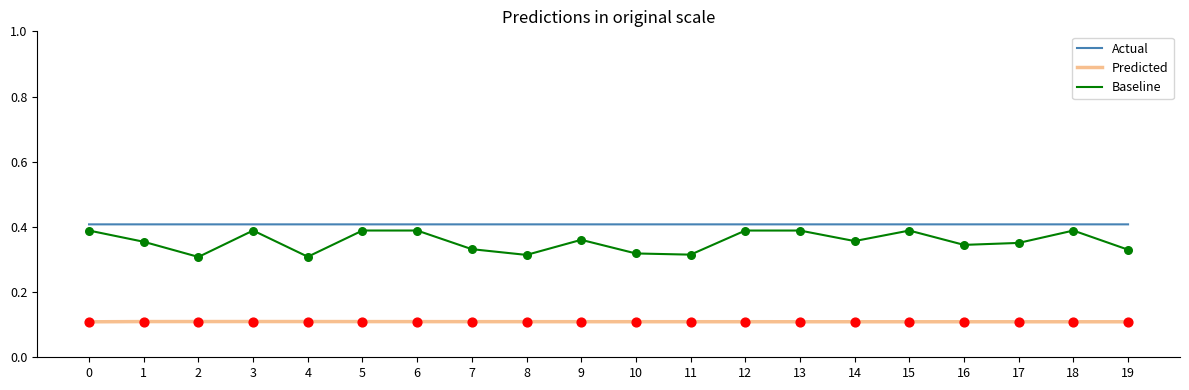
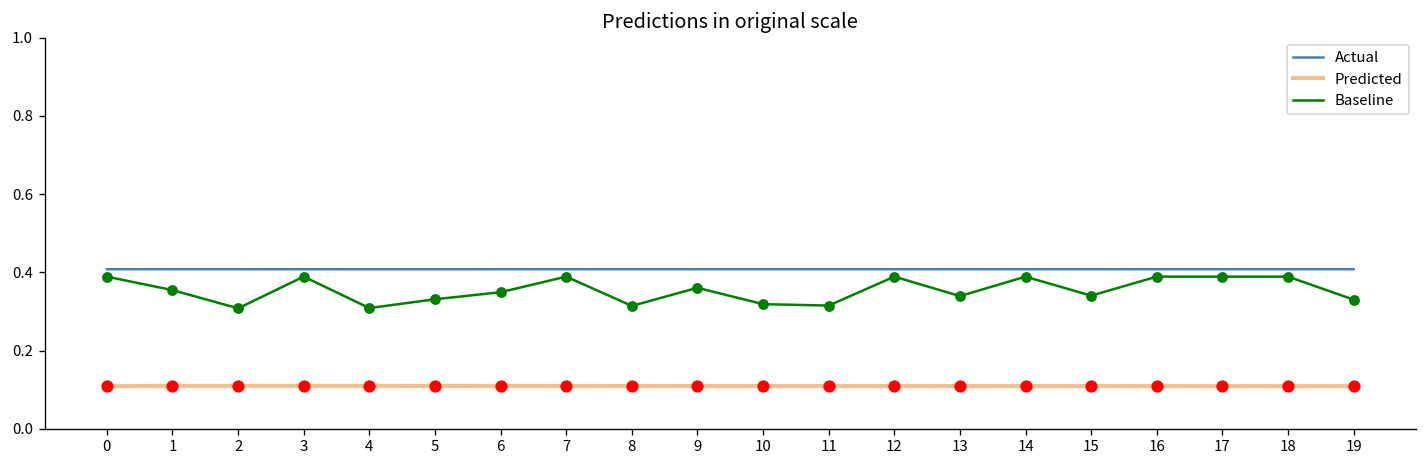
Baseline, 5: 0.39 -> 0.33
Baseline, 6: 0.39 -> 0.35
Baseline, 7: 0.33 -> 0.39
Baseline, 13: 0.39 -> 0.34
Baseline, 14: 0.36 -> 0.39
Baseline, 15: 0.39 -> 0.34
Baseline, 16: 0.34 -> 0.39
Baseline, 17: 0.35 -> 0.39
